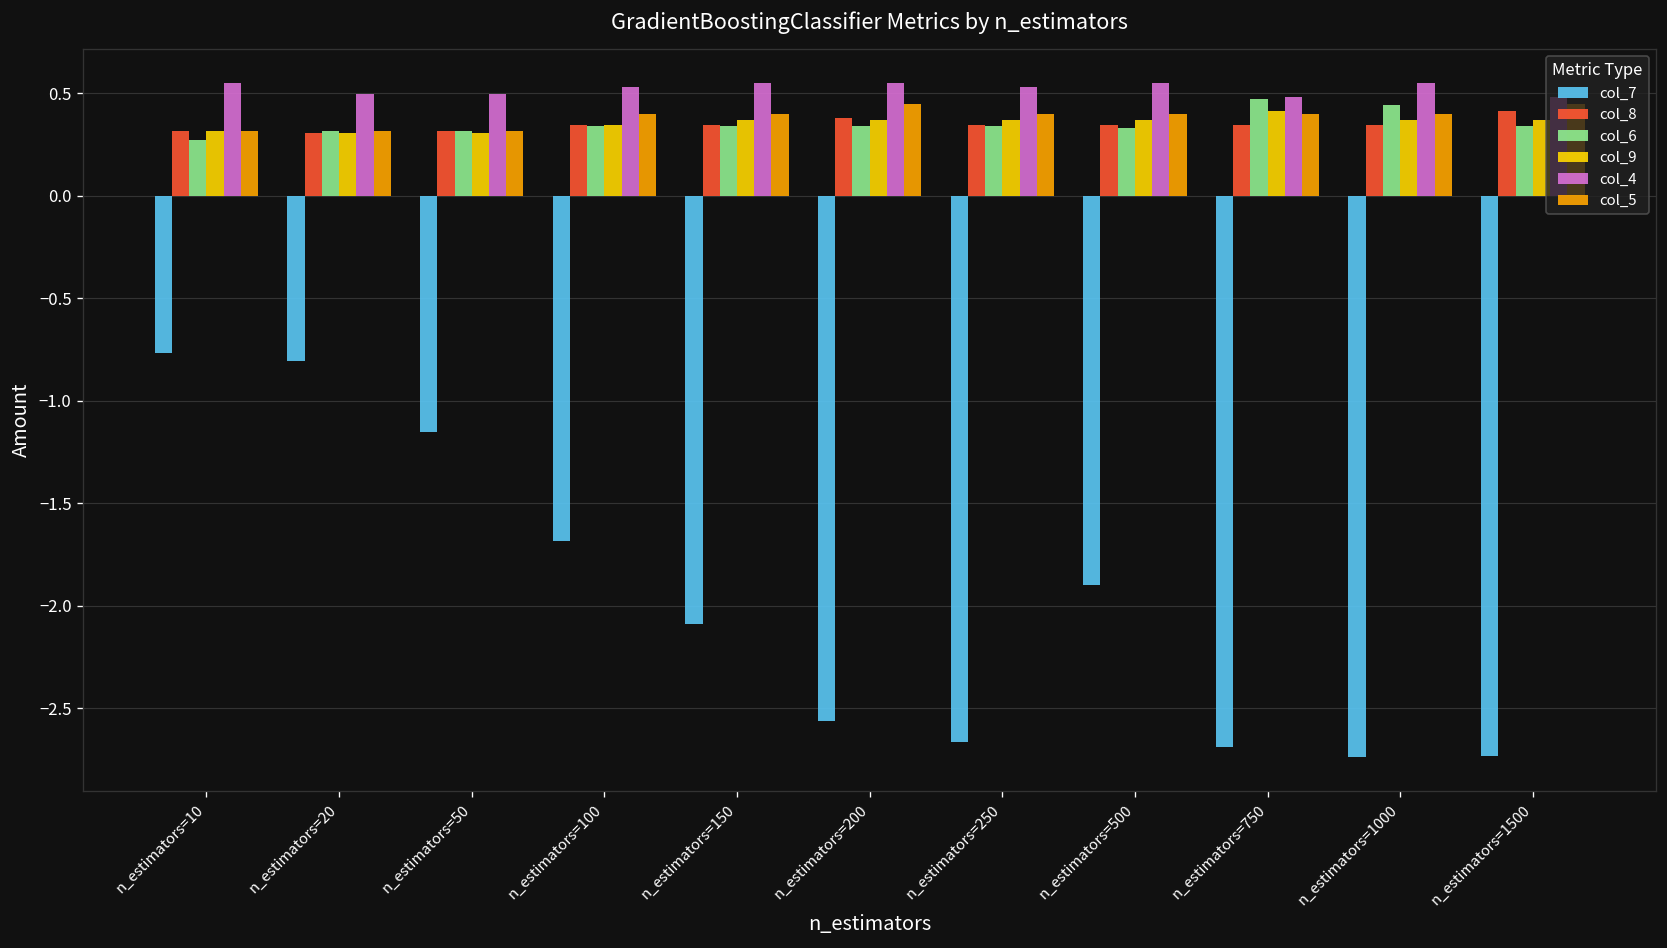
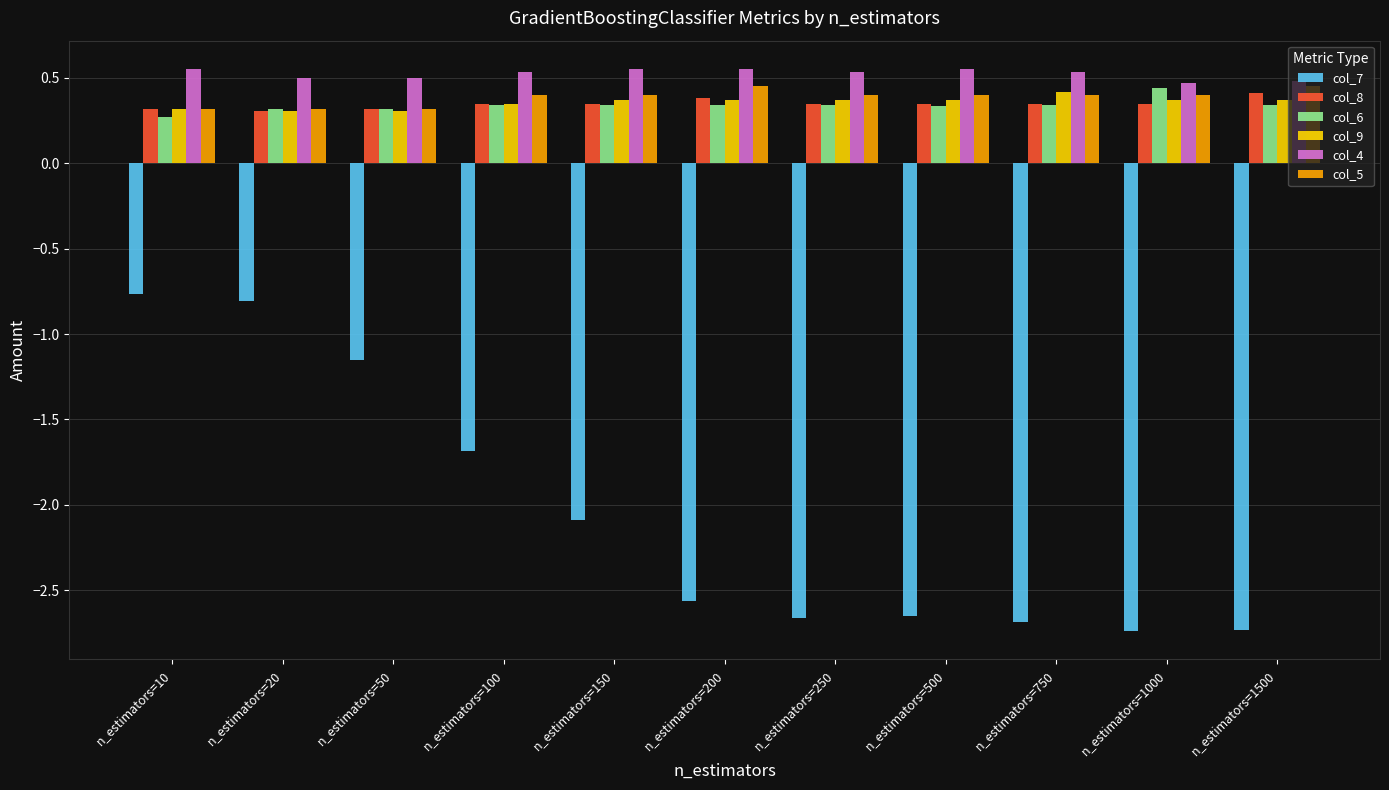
col_7, n_estimators=500: -1.90 -> -2.65
col_6, n_estimators=750: 0.47 -> 0.34
col_4, n_estimators=750: 0.48 -> 0.53
col_4, n_estimators=1000: 0.55 -> 0.47
